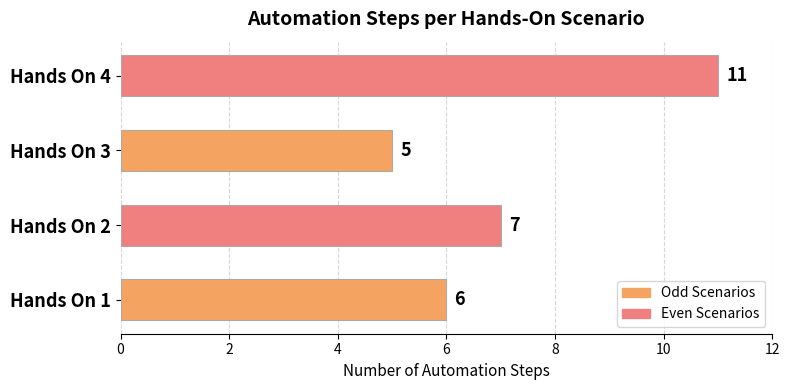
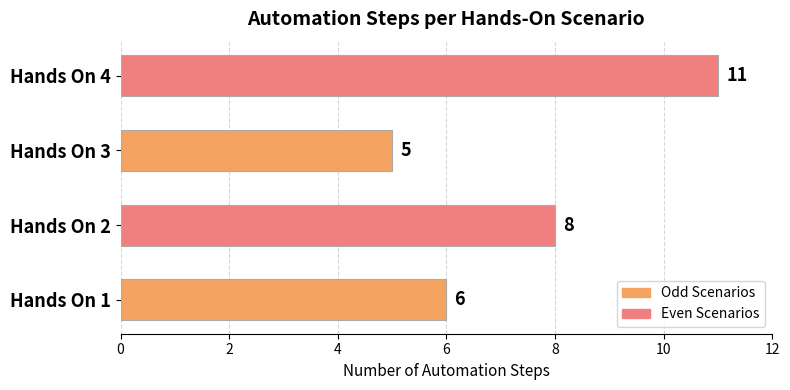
Hands On 2: 7 -> 8
